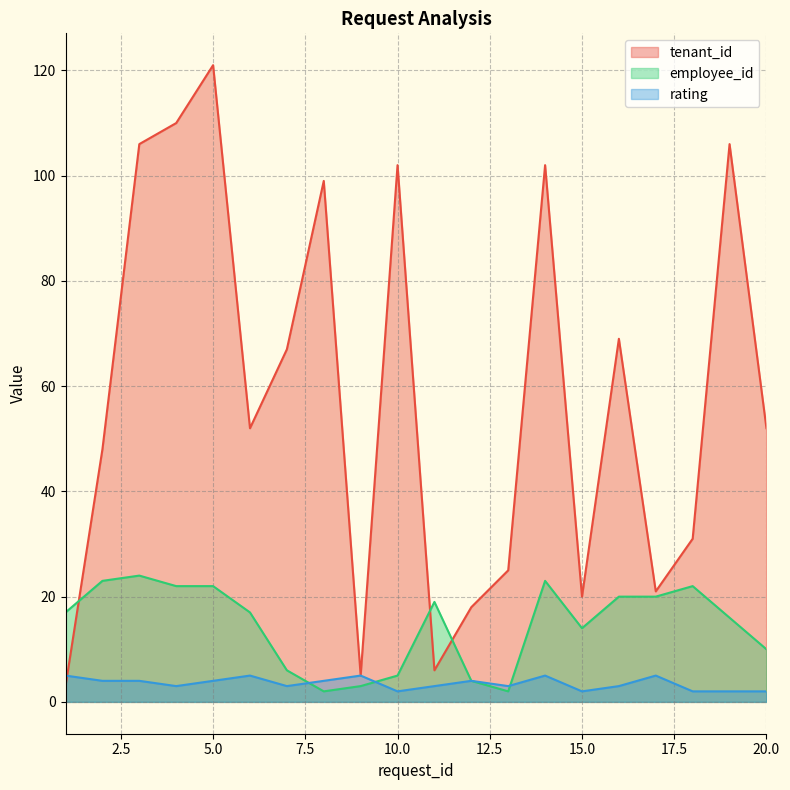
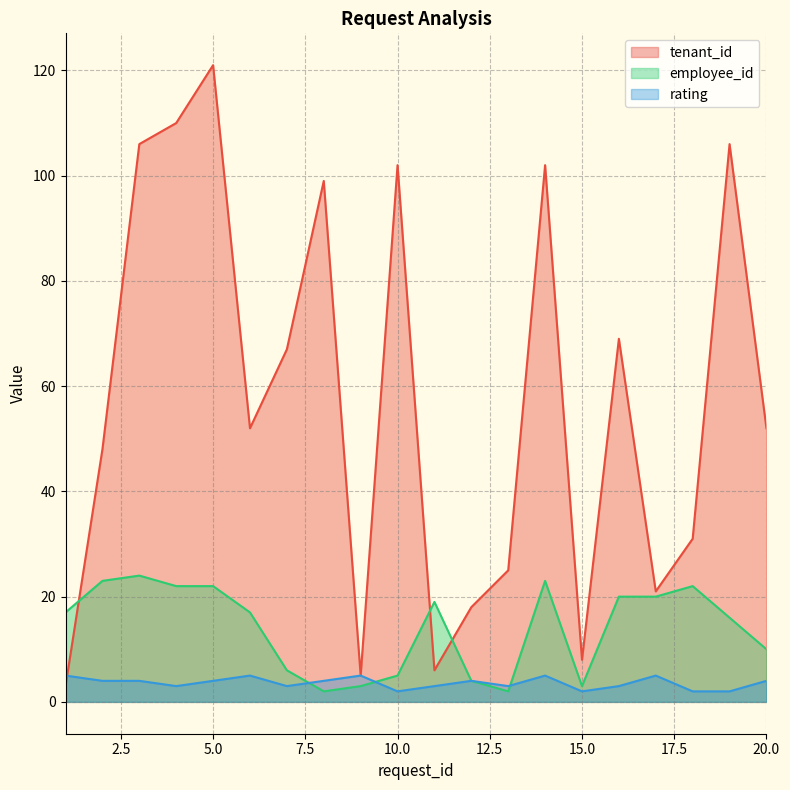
tenant_id, 15.0: 20 -> 8
employee_id, 15.0: 14 -> 3
rating, 20.0: 2 -> 4
